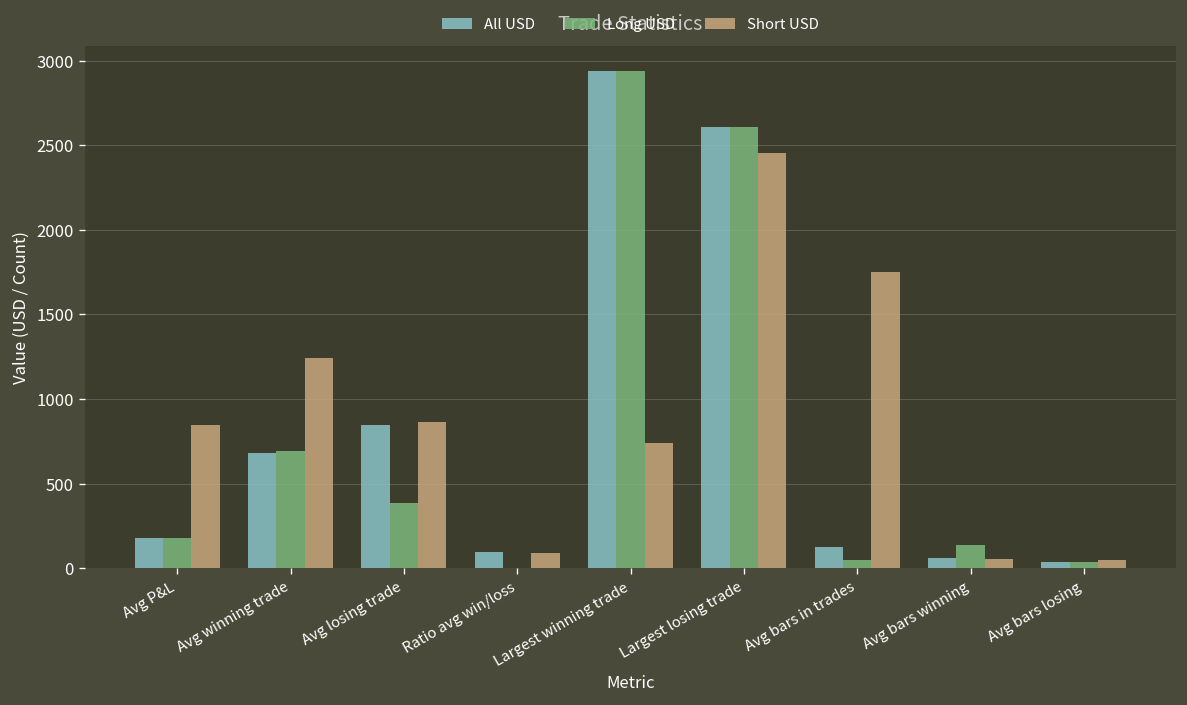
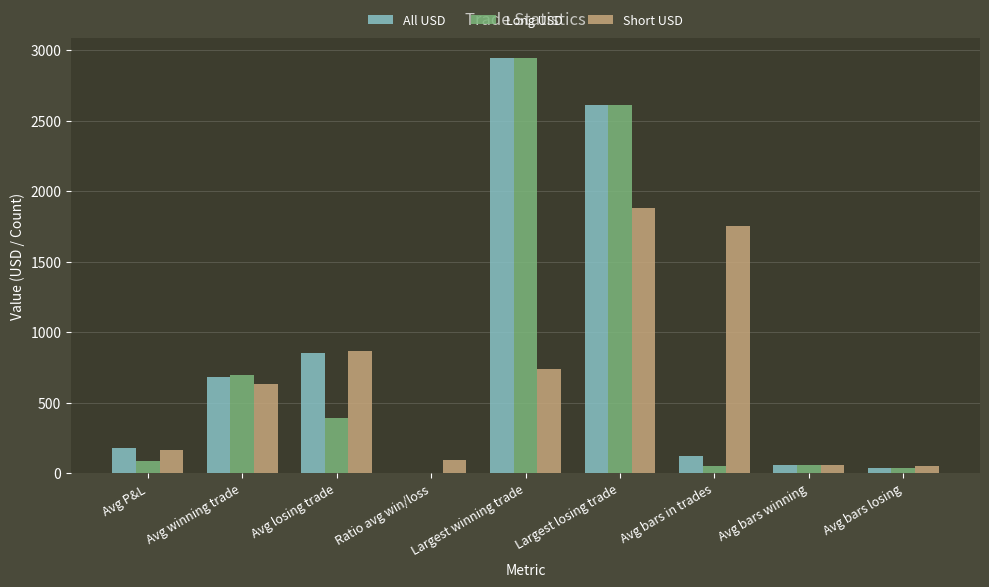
Long USD, Avg P&L: 180 -> 80
Short USD, Avg P&L: 840 -> 160
Short USD, Avg winning trade: 1240 -> 630
All USD, Ratio avg win/loss: 100 -> 0
Short USD, Largest losing trade: 2450 -> 1880
Long USD, Avg bars winning: 140 -> 60
